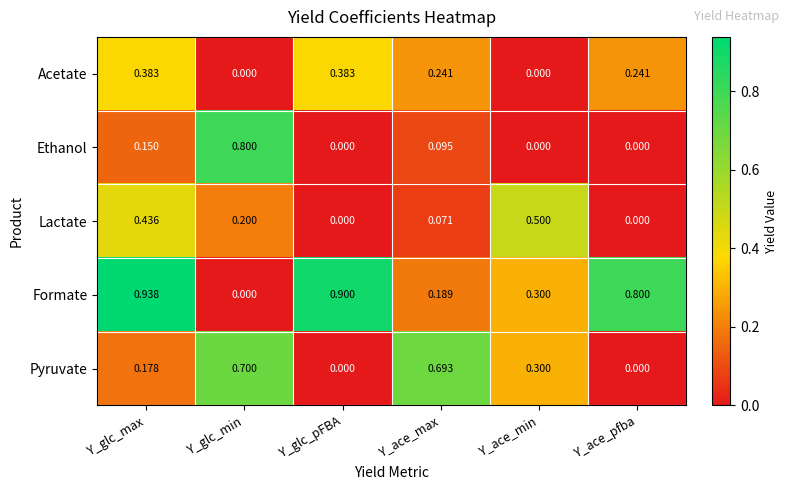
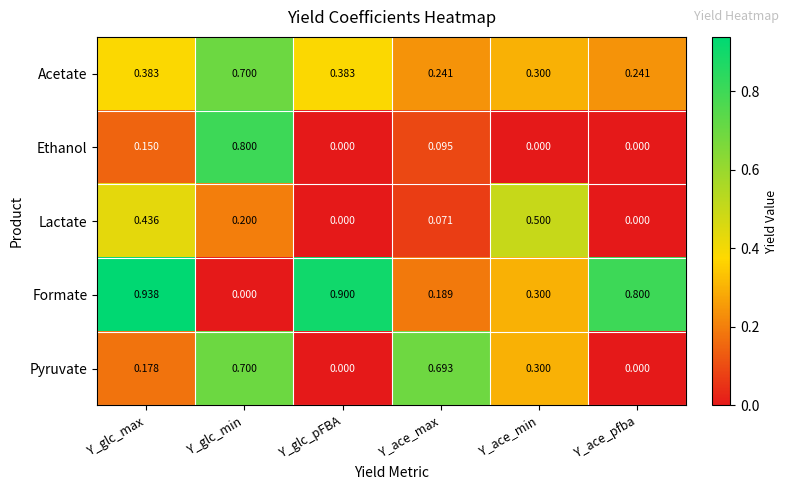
Acetate, Y_glc_min: 0.000 -> 0.700
Acetate, Y_ace_min: 0.000 -> 0.300
